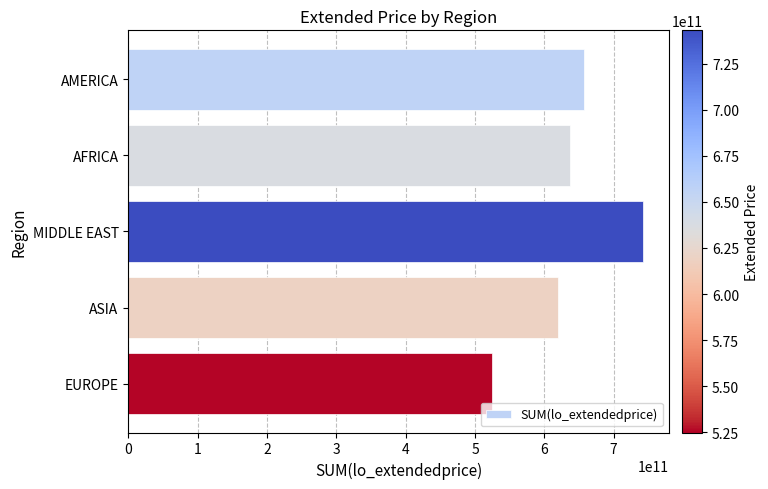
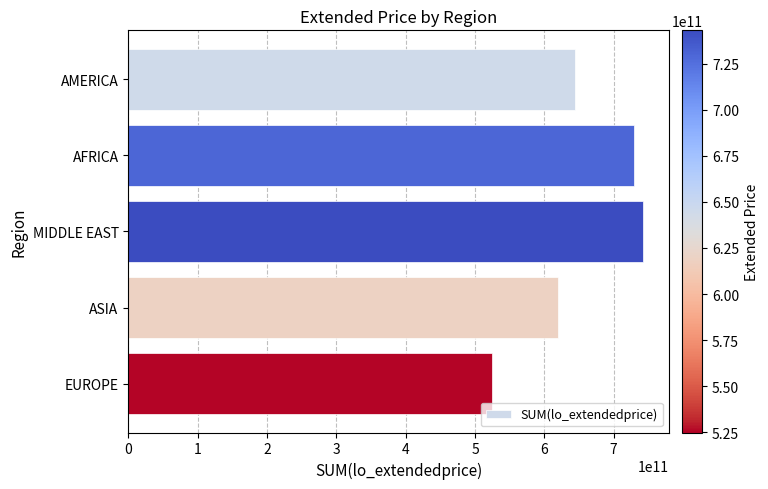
AMERICA: 660000000000 -> 640000000000
AFRICA: 640000000000 -> 730000000000
